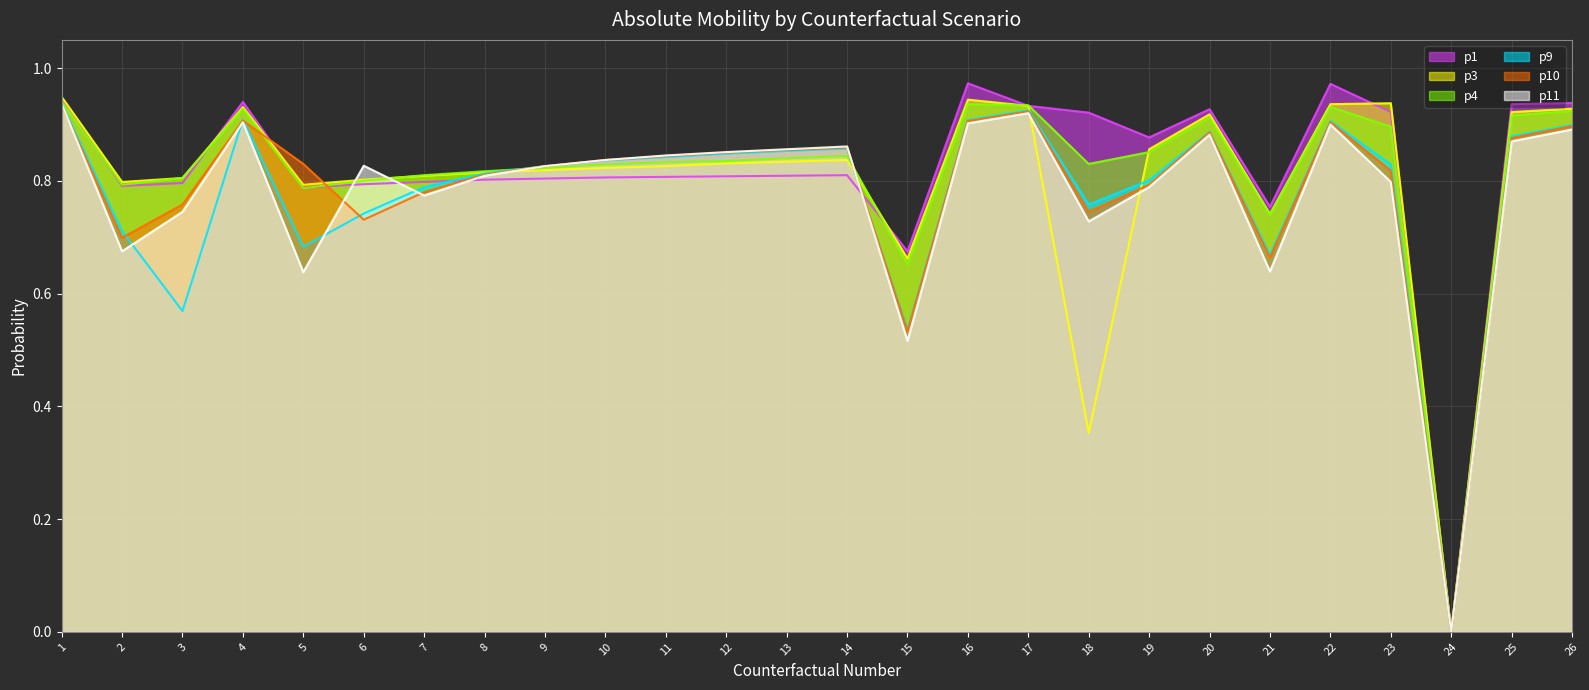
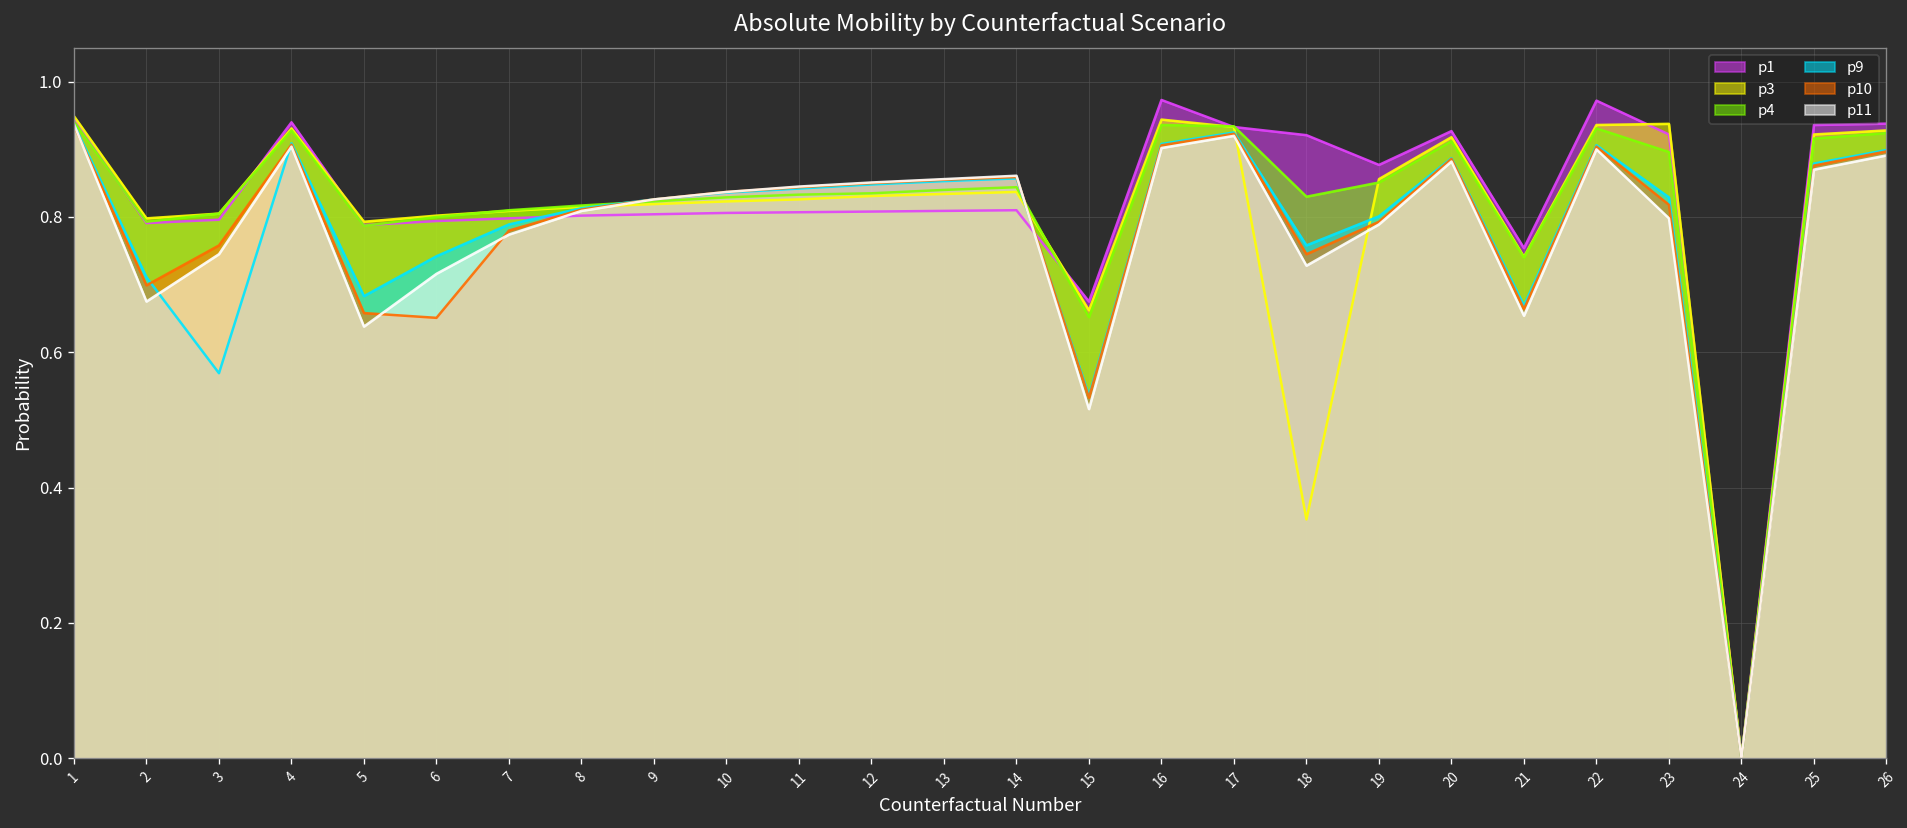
p10, 5: 0.83 -> 0.66
p10, 6: 0.73 -> 0.65
p11, 6: 0.83 -> 0.72
p11, 21: 0.64 -> 0.65
